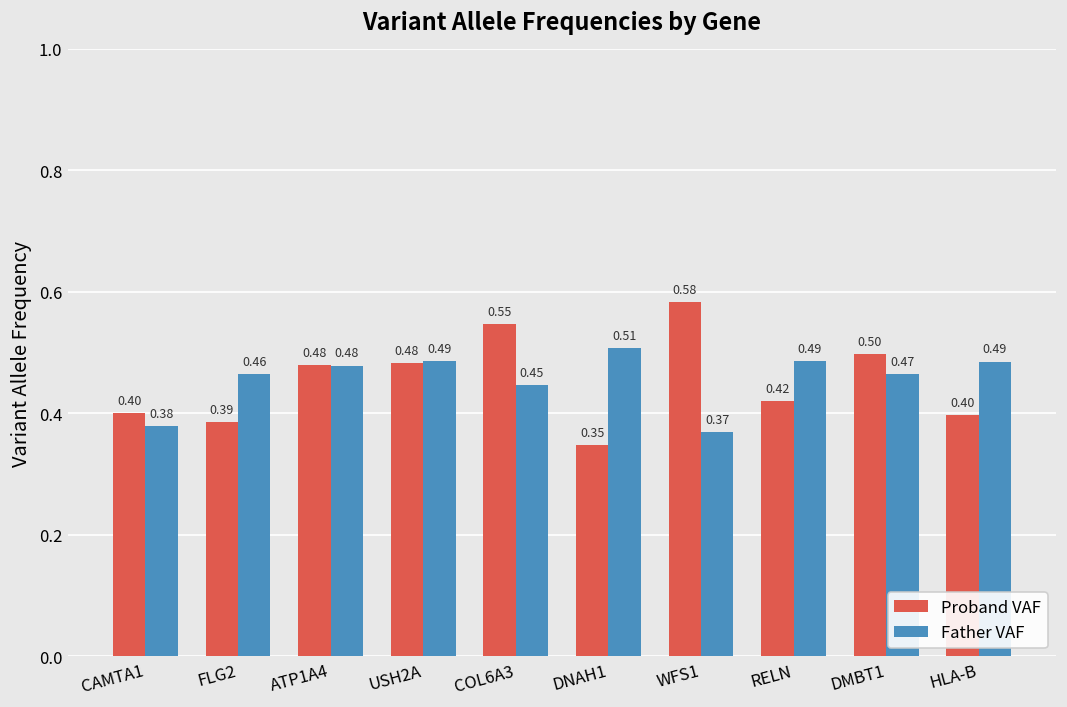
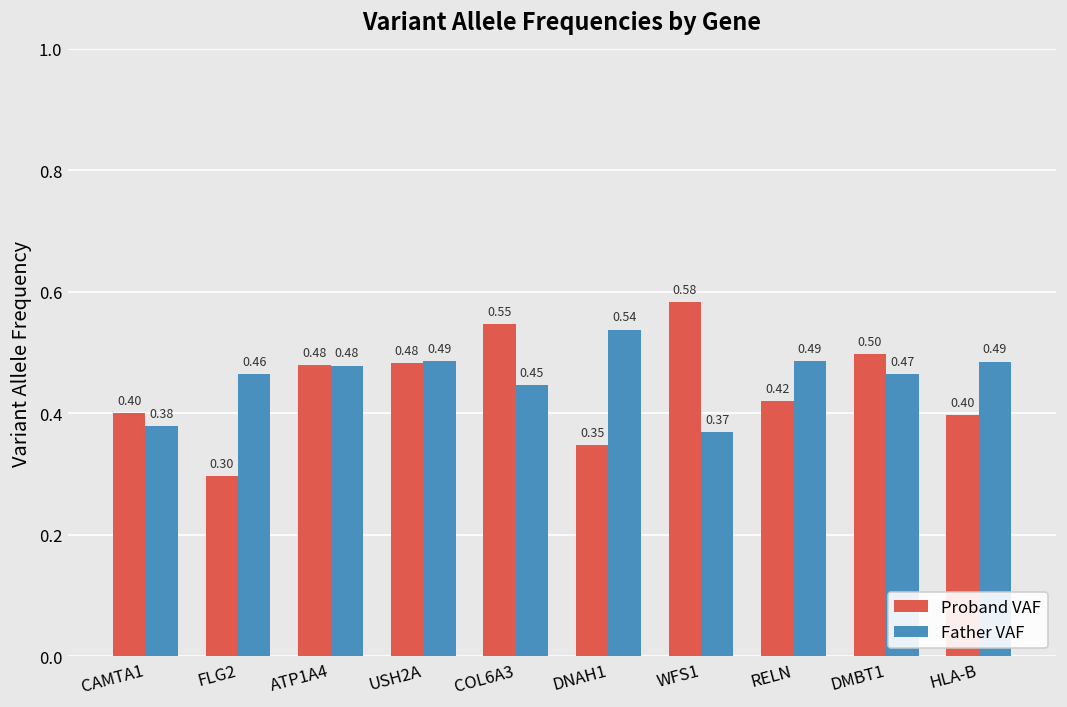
Proband VAF, FLG2: 0.39 -> 0.30
Father VAF, DNAH1: 0.51 -> 0.54
